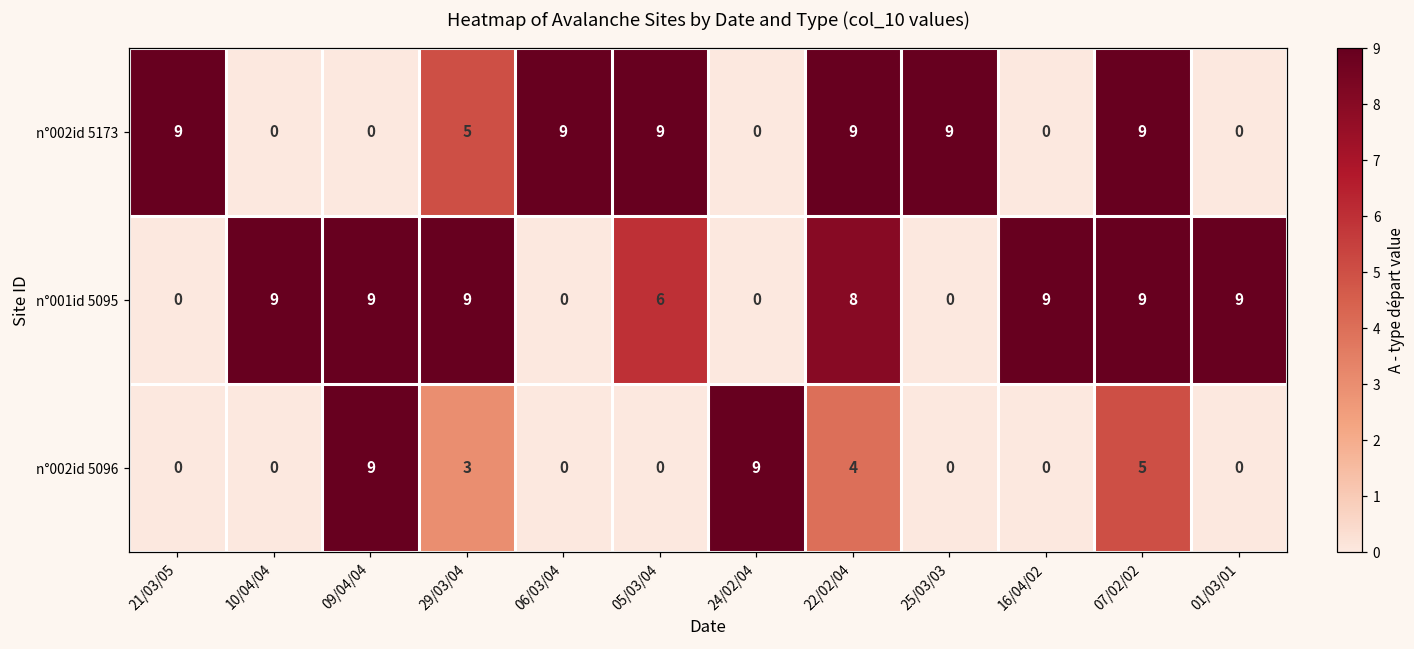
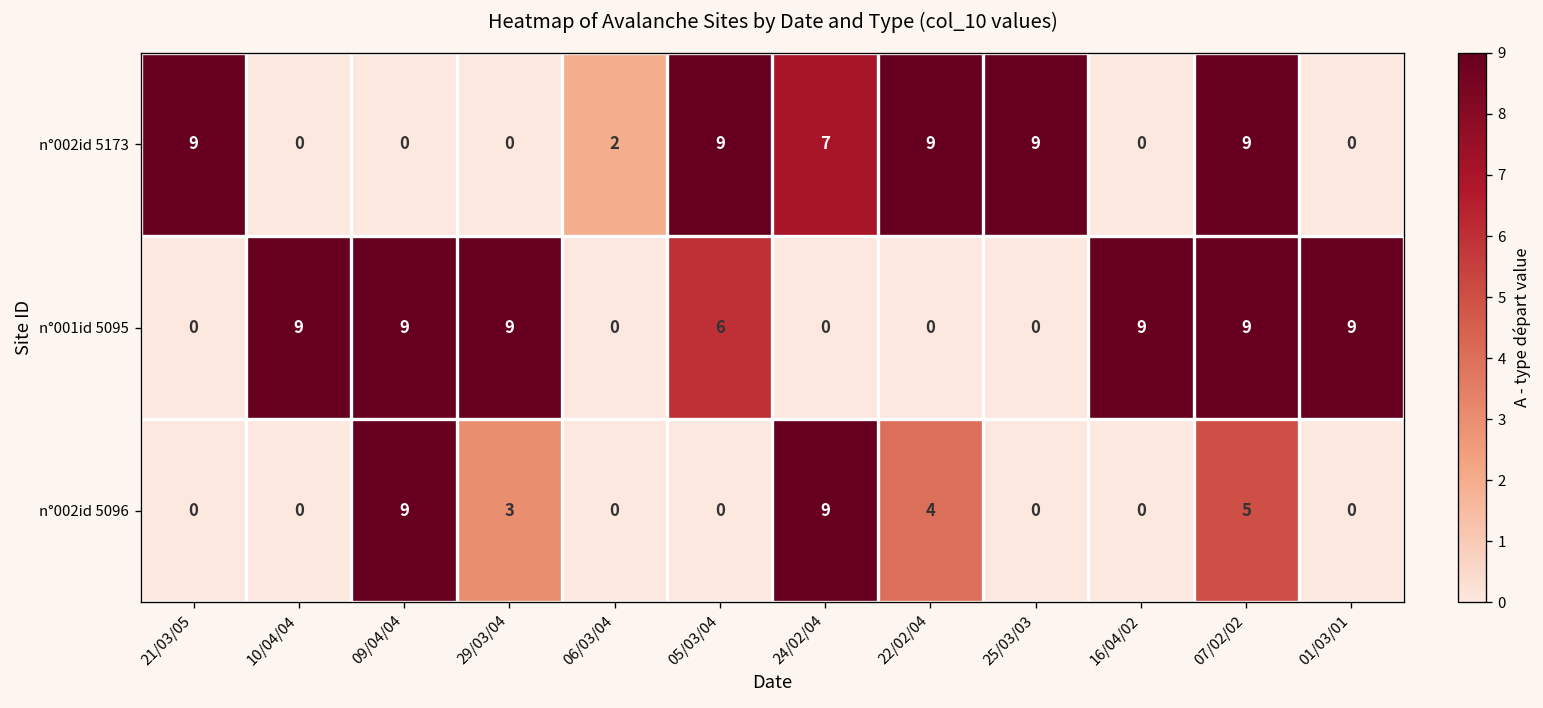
n°002id 5173, 29/03/04: 5 -> 0
n°002id 5173, 06/03/04: 9 -> 2
n°002id 5173, 24/02/04: 0 -> 7
n°001id 5095, 22/02/04: 8 -> 0
